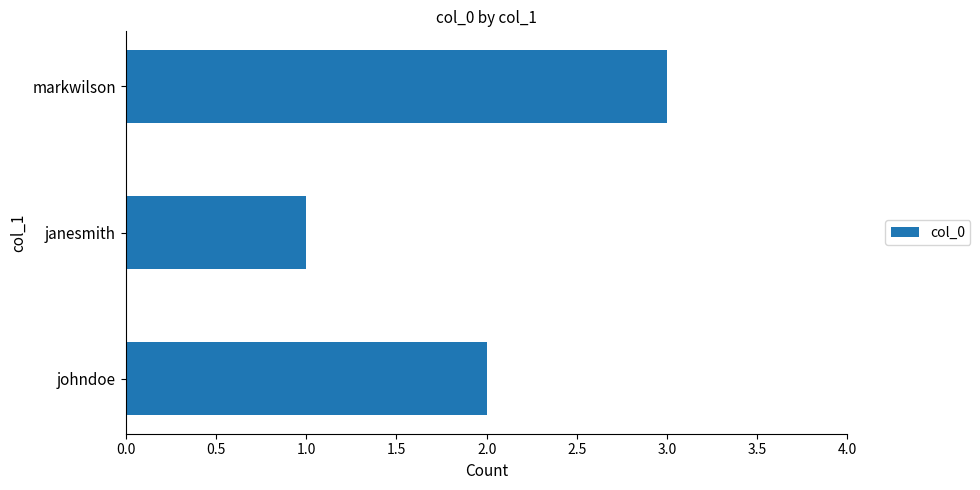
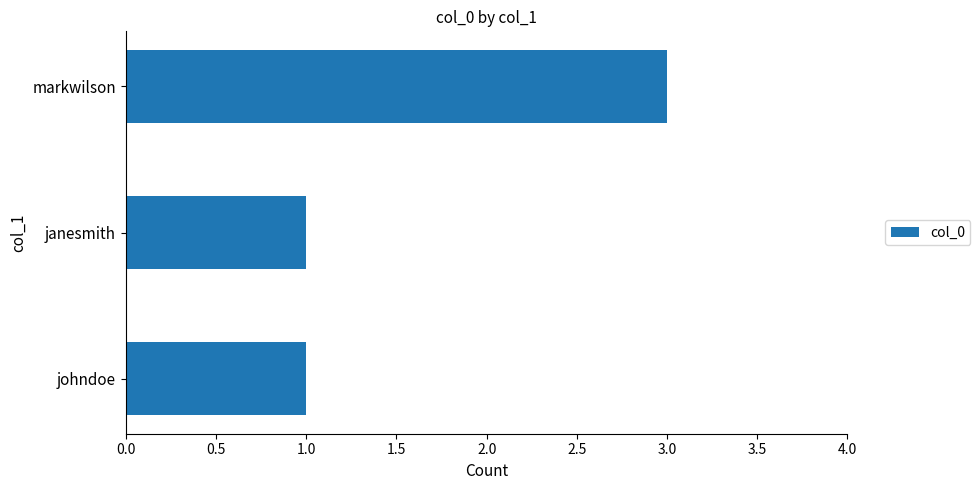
johndoe: 2 -> 1
